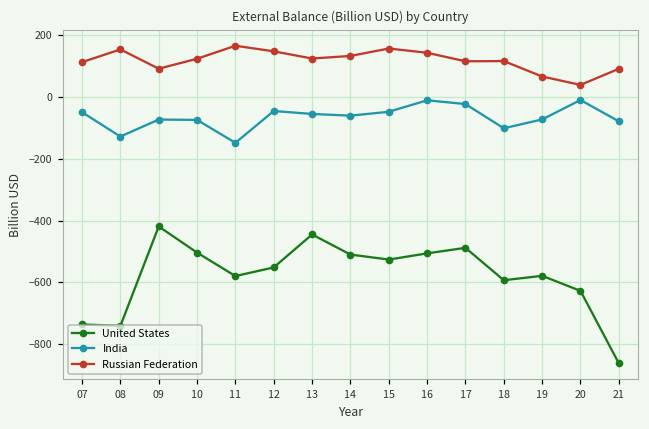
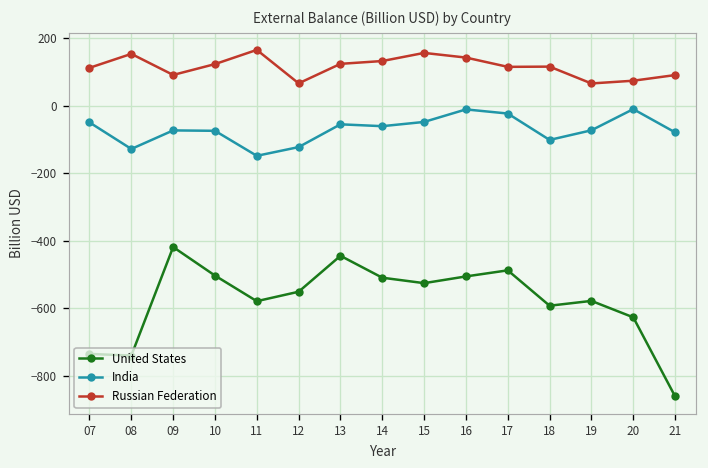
India, 12: -50 -> -120
Russian Federation, 12: 150 -> 70
Russian Federation, 20: 40 -> 70
